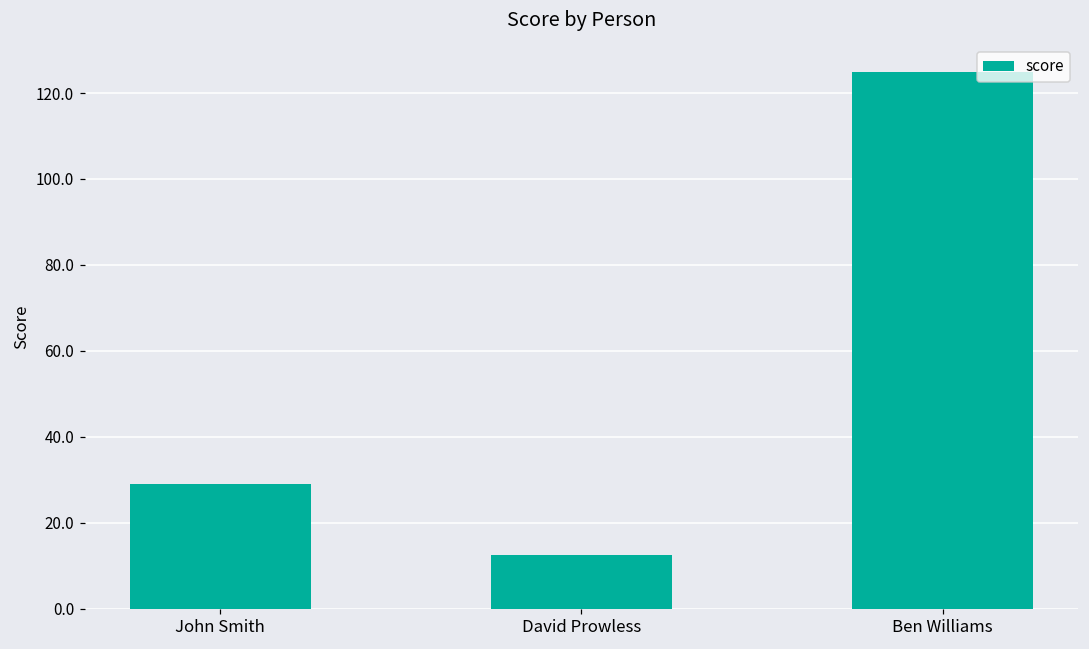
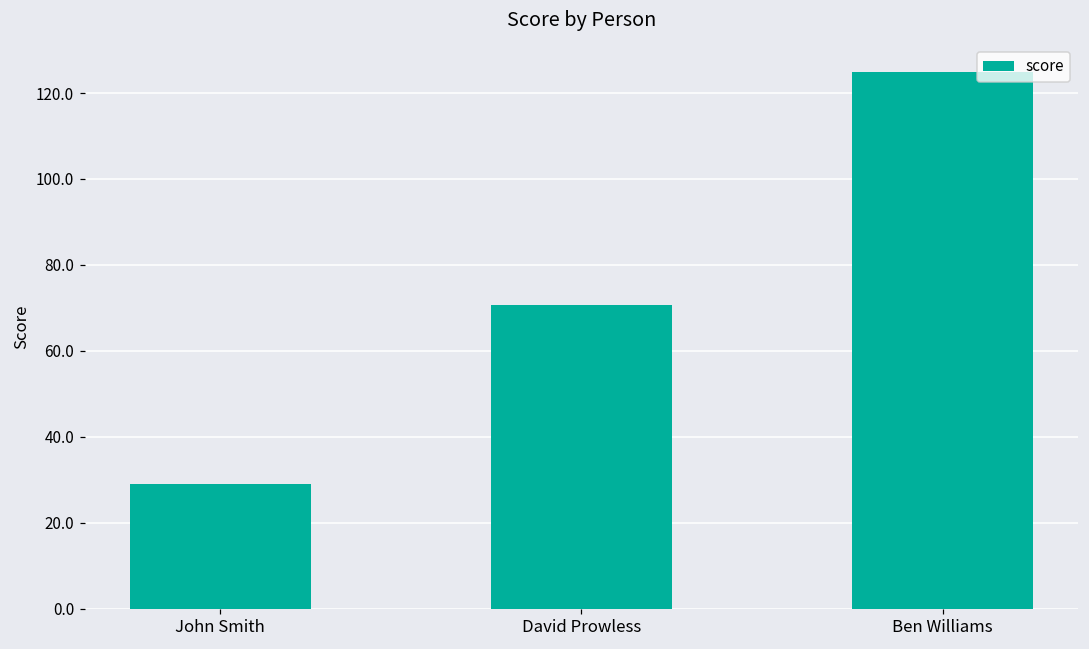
David Prowless: 13 -> 71
